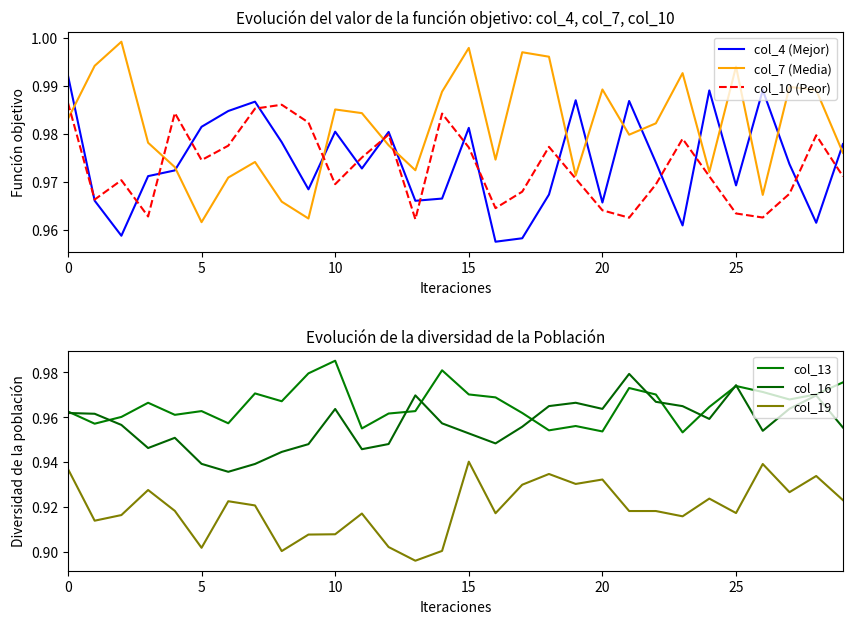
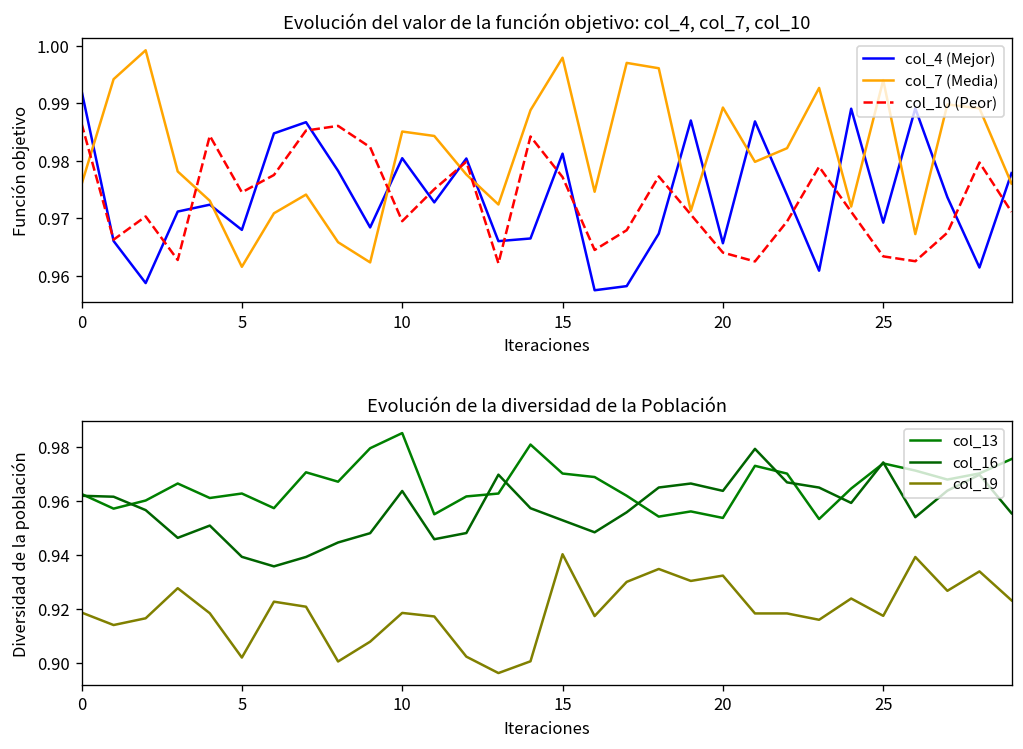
Evolución del valor de la función objetivo: col_4, col_7, col_10, col_7 (Media), 0: 0.983 -> 0.976
Evolución del valor de la función objetivo: col_4, col_7, col_10, col_4 (Mejor), 5: 0.981 -> 0.968
Evolución de la diversidad de la Población, col_19, 0: 0.937 -> 0.919
Evolución de la diversidad de la Población, col_19, 10: 0.908 -> 0.918
